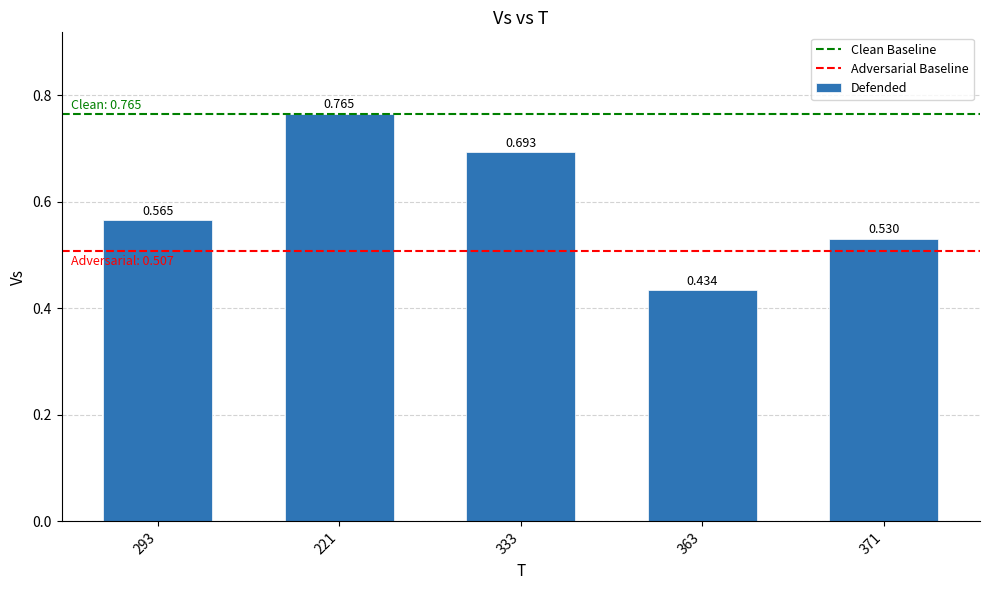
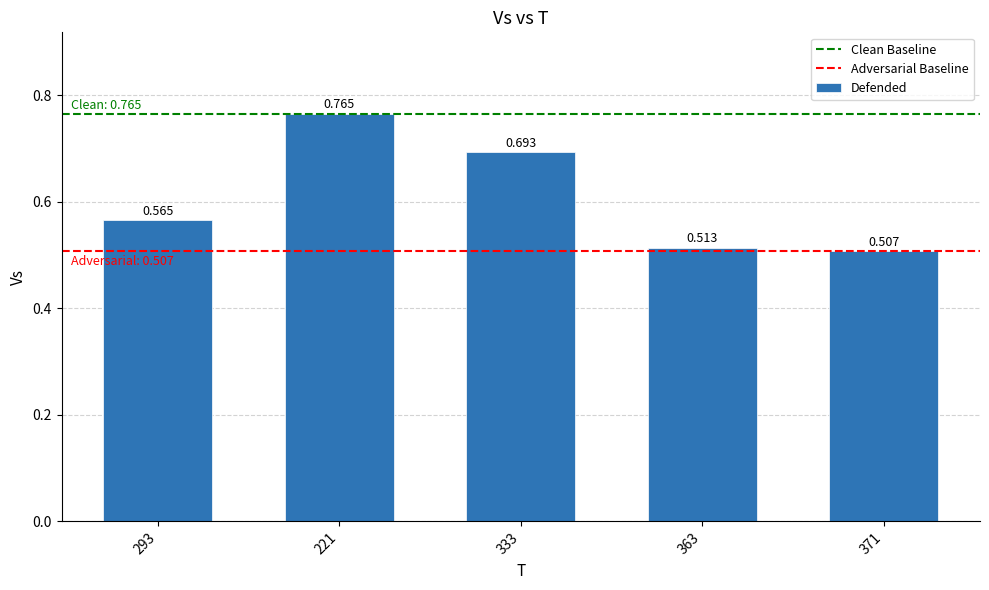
363: 0.434 -> 0.513
371: 0.530 -> 0.507
